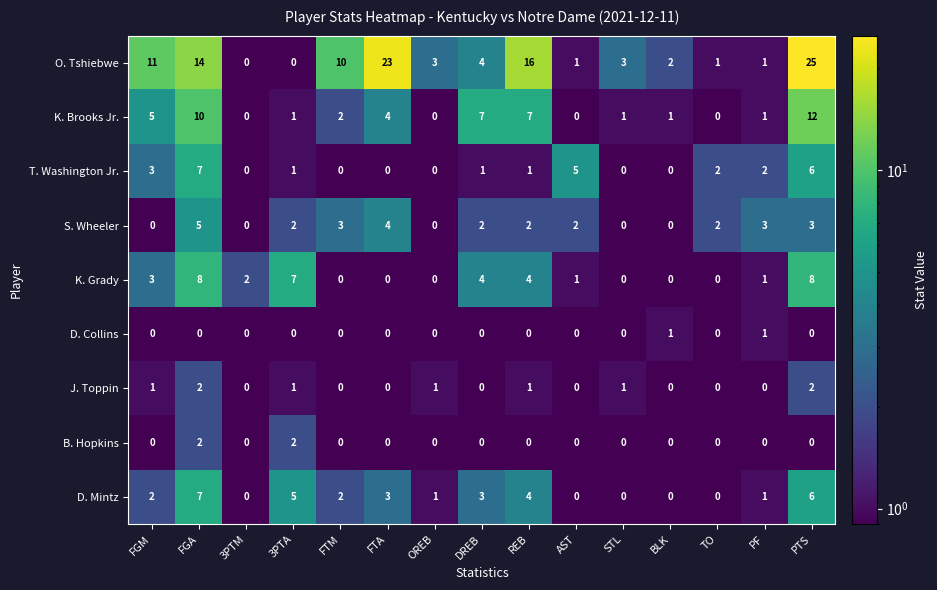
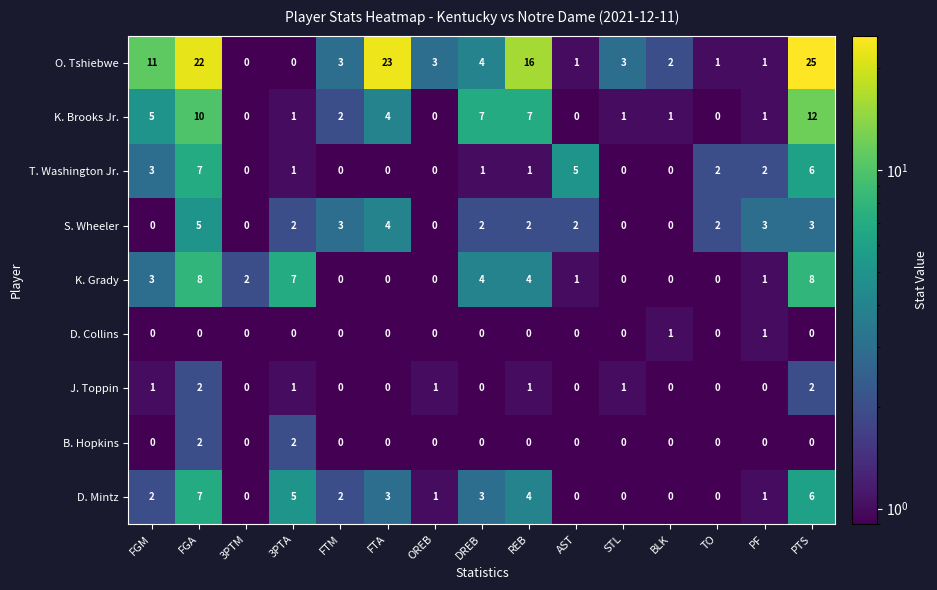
O. Tshiebwe, FGA: 14 -> 22
O. Tshiebwe, FTM: 10 -> 3
